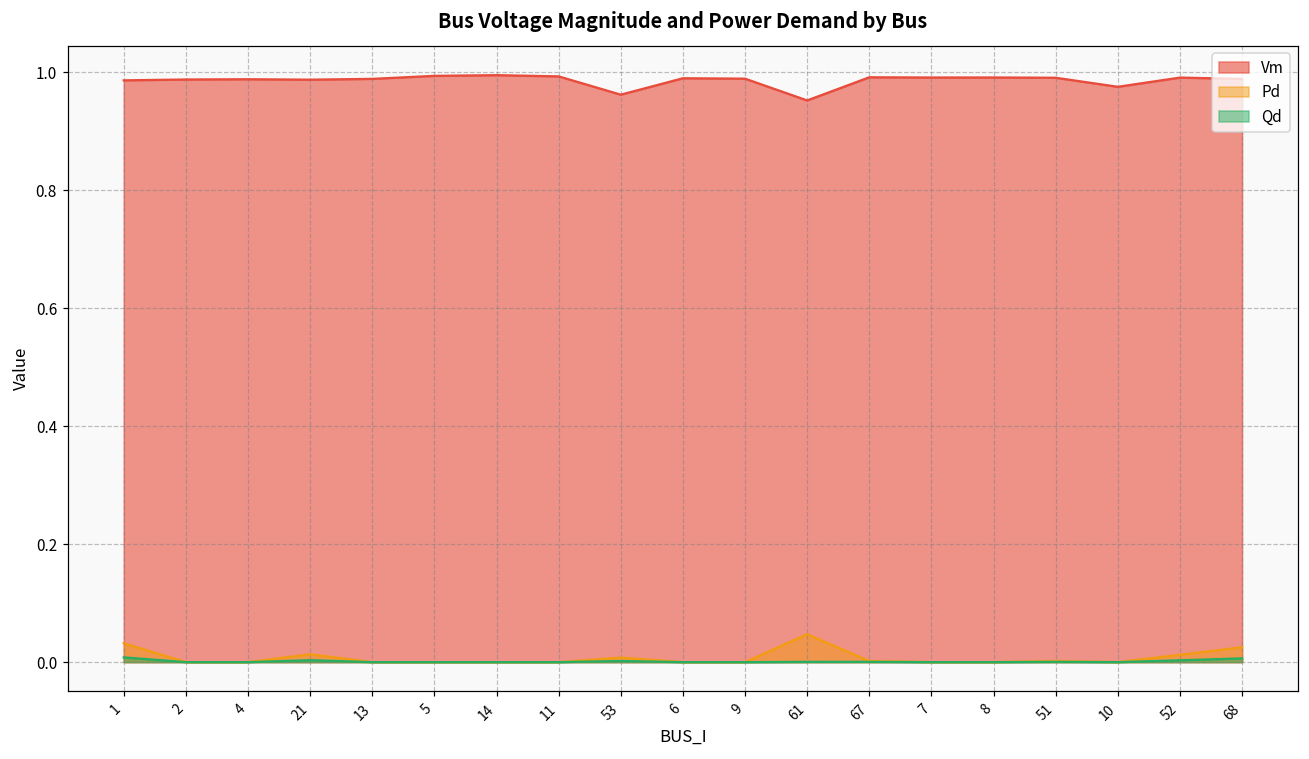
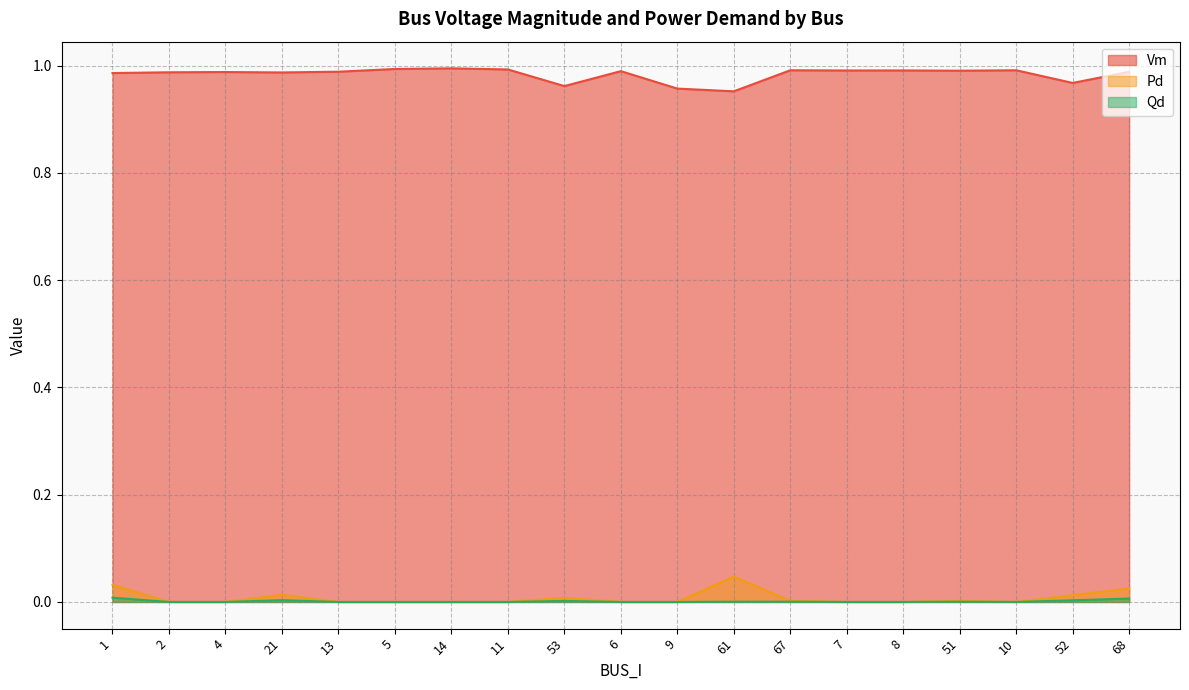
Vm, 9: 0.99 -> 0.96
Vm, 10: 0.98 -> 0.99
Vm, 52: 0.99 -> 0.97
